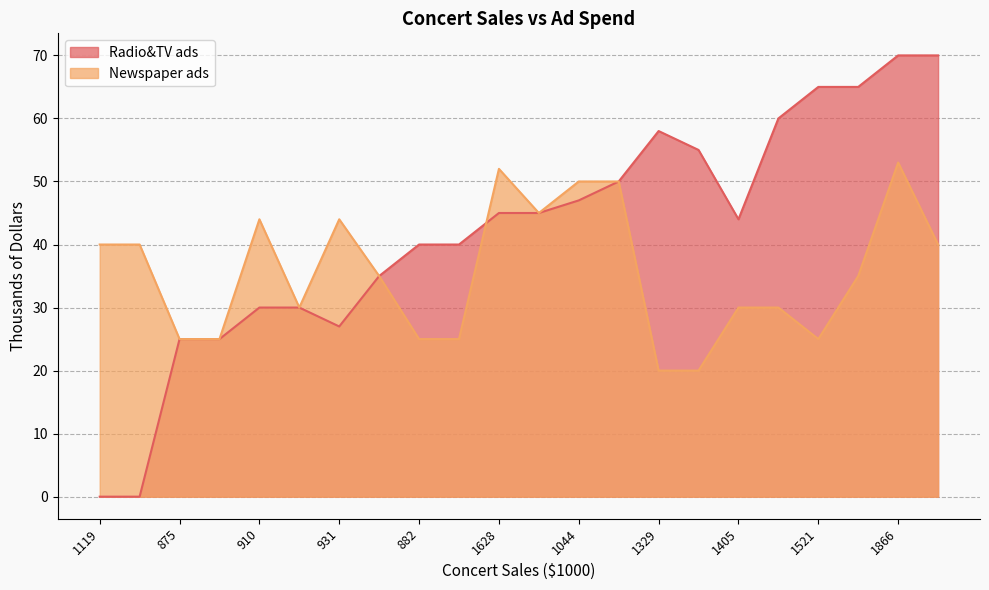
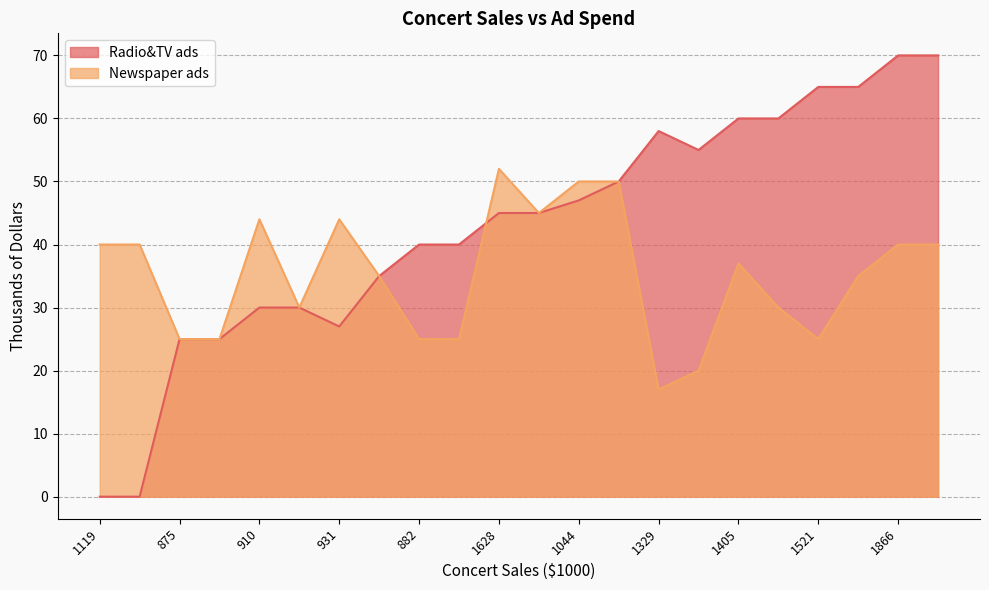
Newspaper ads, 1329: 20 -> 17
Radio&TV ads, 1405: 44 -> 60
Newspaper ads, 1405: 30 -> 37
Newspaper ads, 1866: 53 -> 40
